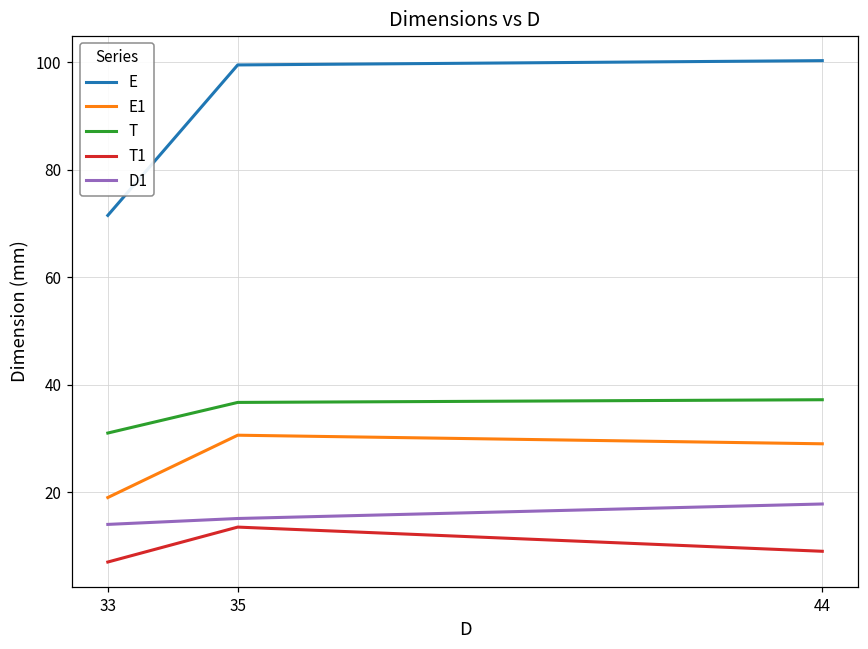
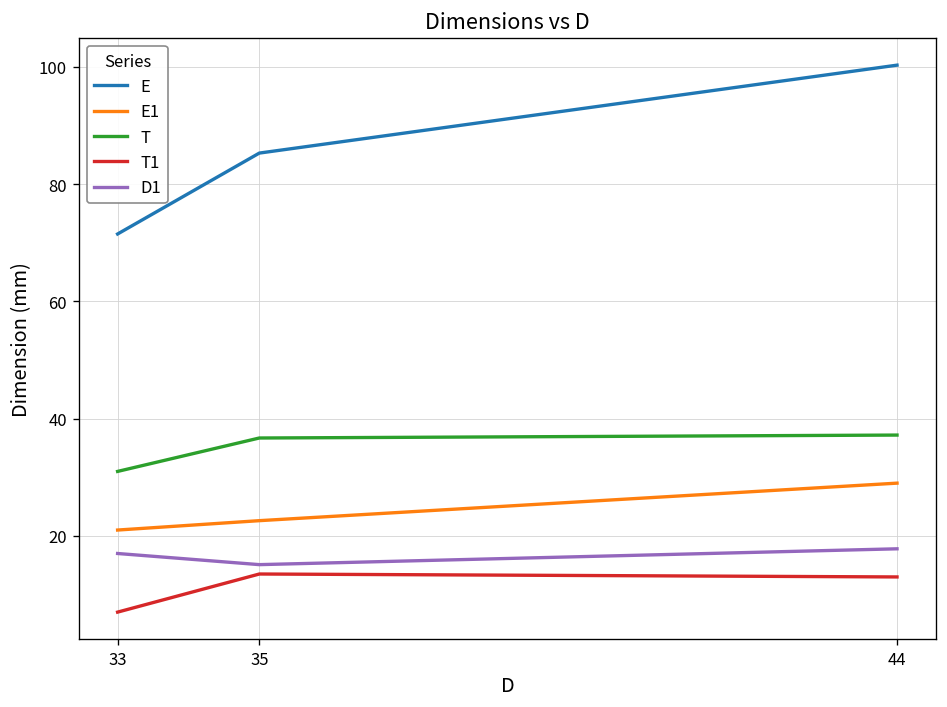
E1, 33: 19 -> 21
D1, 33: 14 -> 17
E, 35: 100 -> 85
E1, 35: 31 -> 23
T1, 44: 9 -> 13
